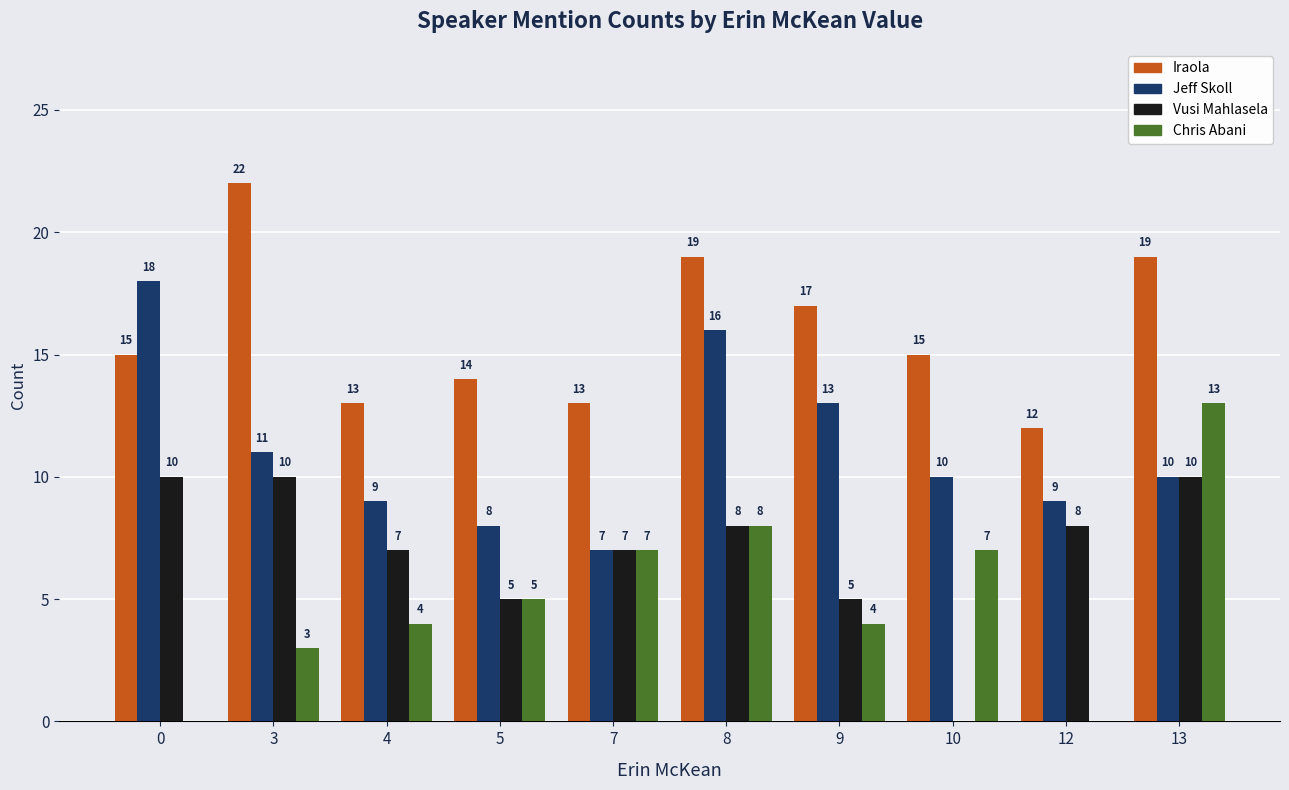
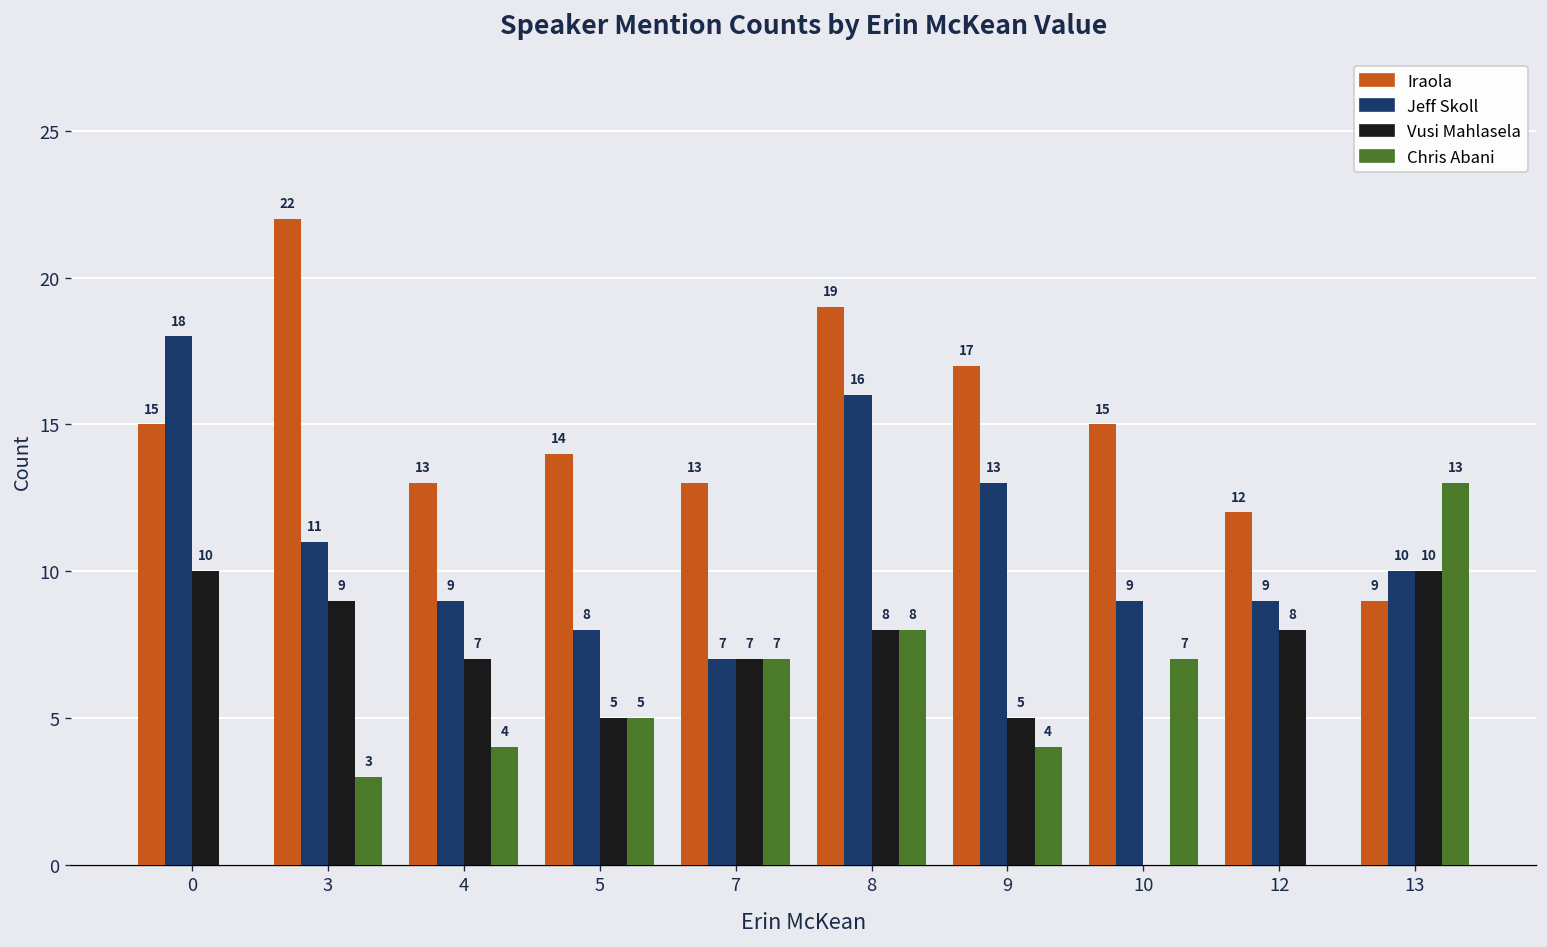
Vusi Mahlasela, 3: 10 -> 9
Jeff Skoll, 10: 10 -> 9
Iraola, 13: 19 -> 9
